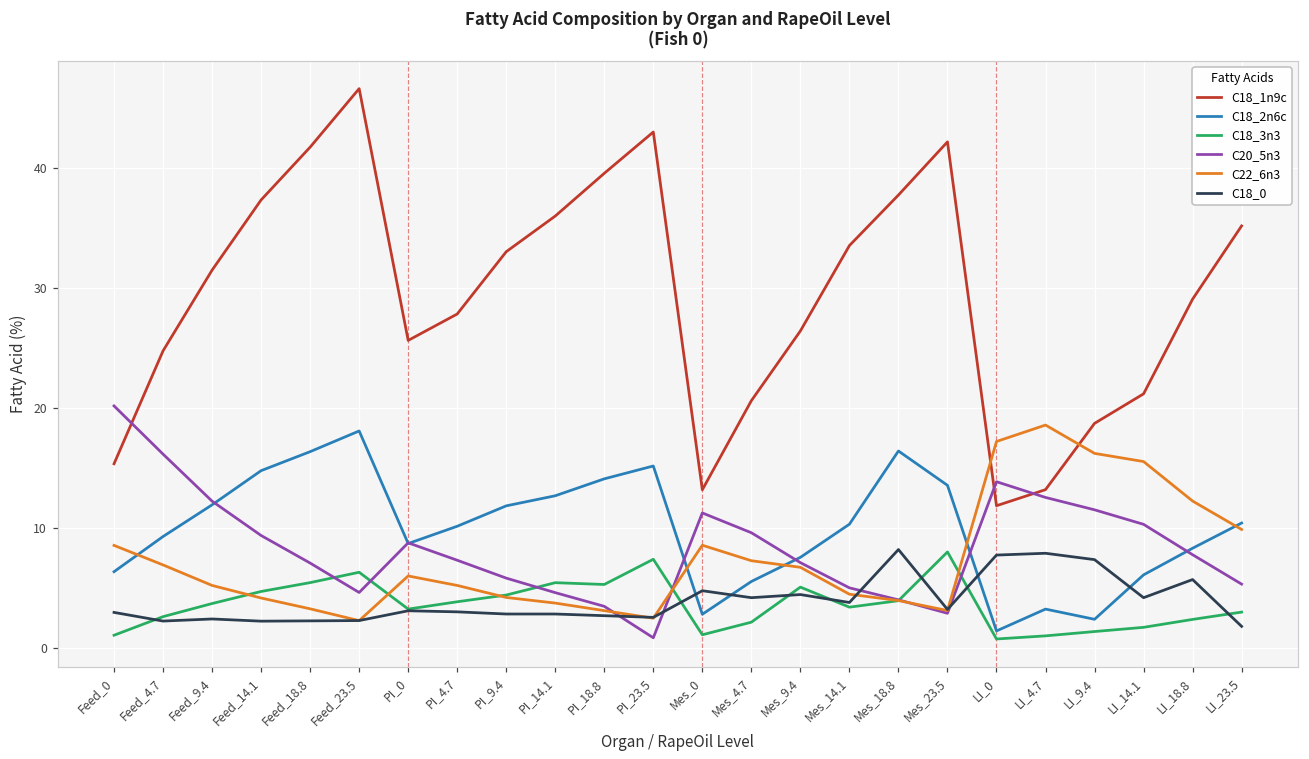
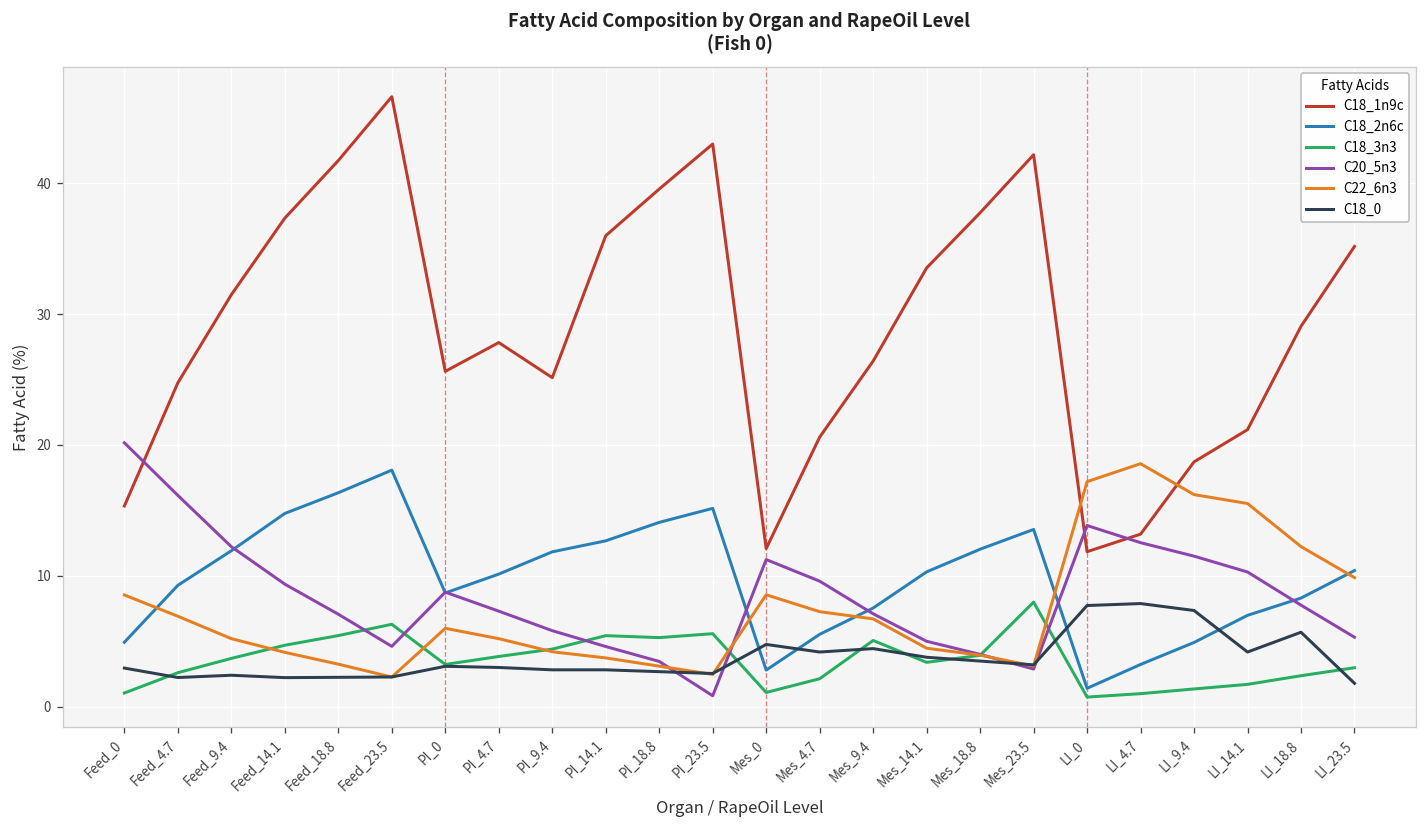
C18_2n6c, Feed_0: 6.4 -> 4.9
C18_1n9c, PI_9.4: 33.0 -> 25.1
C18_3n3, PI_23.5: 7.4 -> 5.6
C18_1n9c, Mes_0: 13.2 -> 12.1
C18_2n6c, Mes_18.8: 16.4 -> 12.0
C18_0, Mes_18.8: 8.2 -> 3.5
C18_2n6c, LI_9.4: 2.4 -> 4.9
C18_2n6c, LI_14.1: 6.1 -> 7.0
